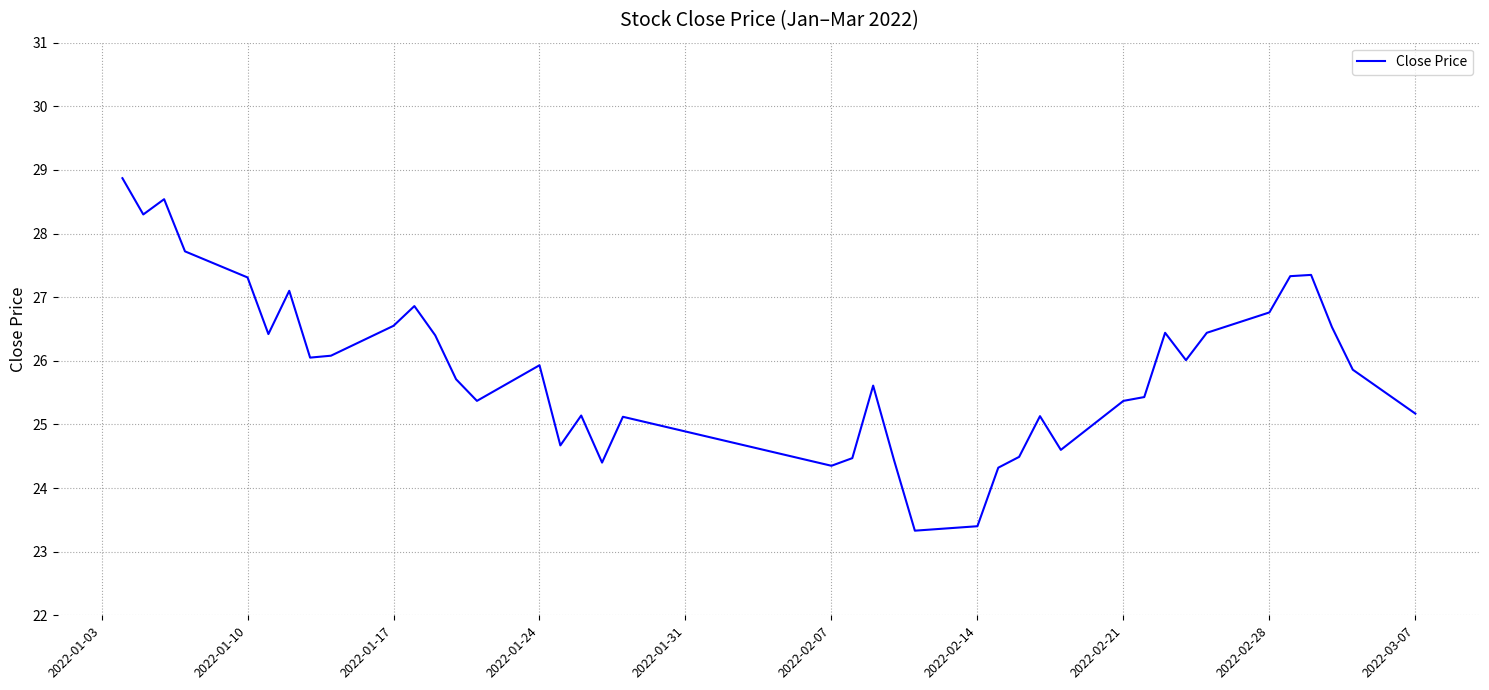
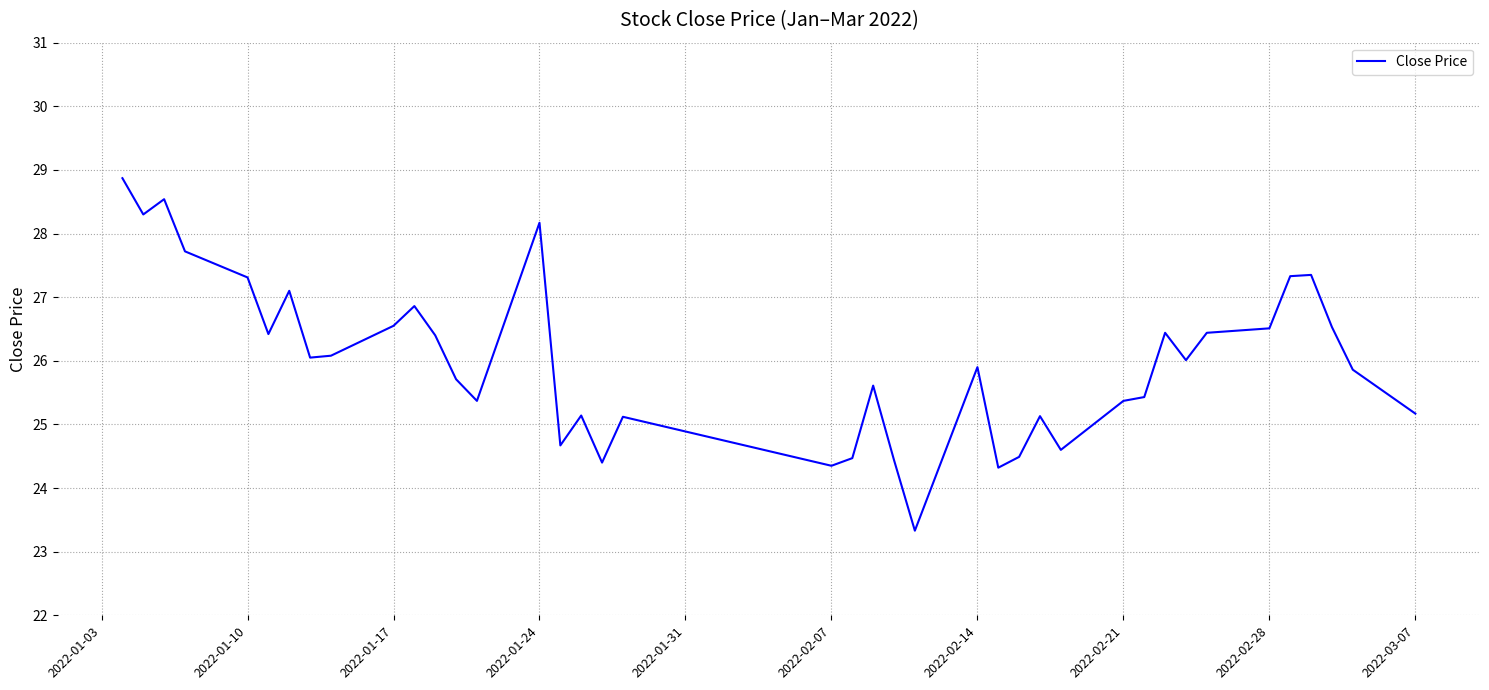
2022-01-24: 25.9 -> 28.2
2022-02-14: 23.4 -> 25.9
2022-02-28: 26.8 -> 26.5
